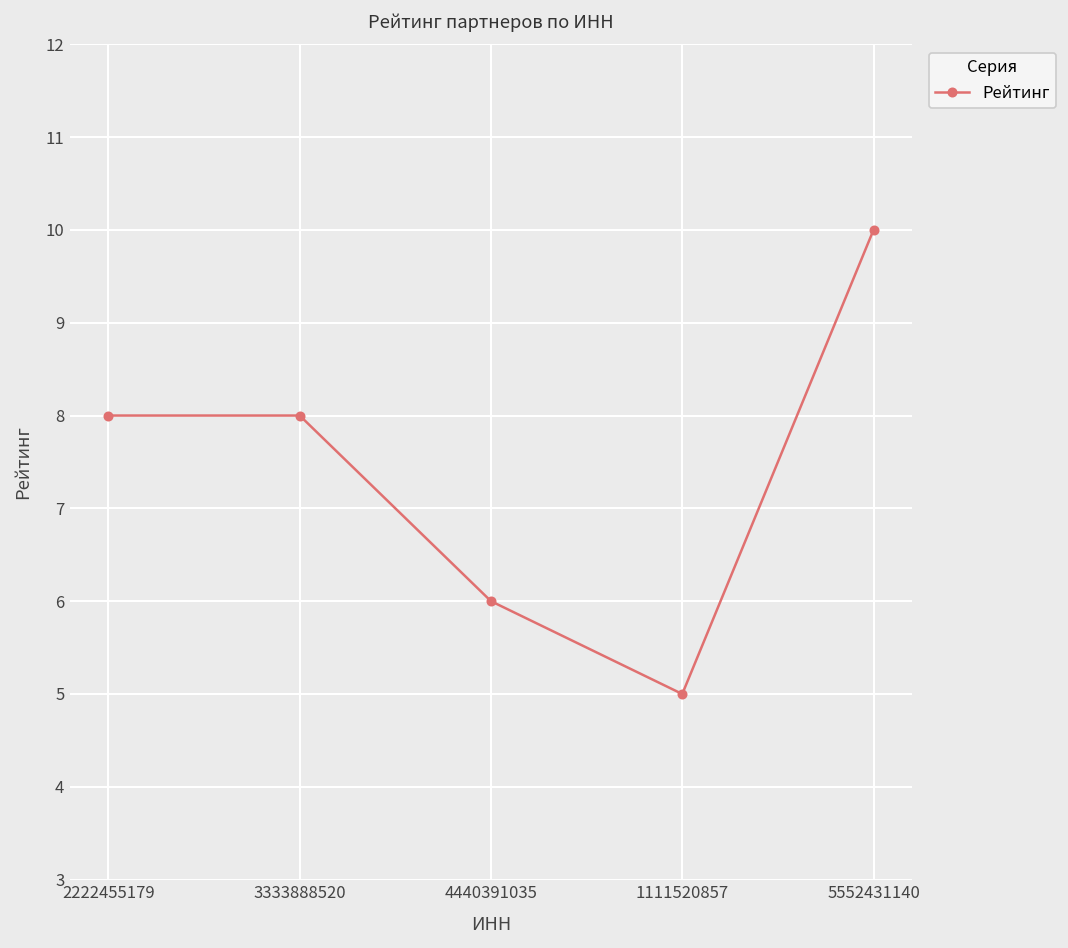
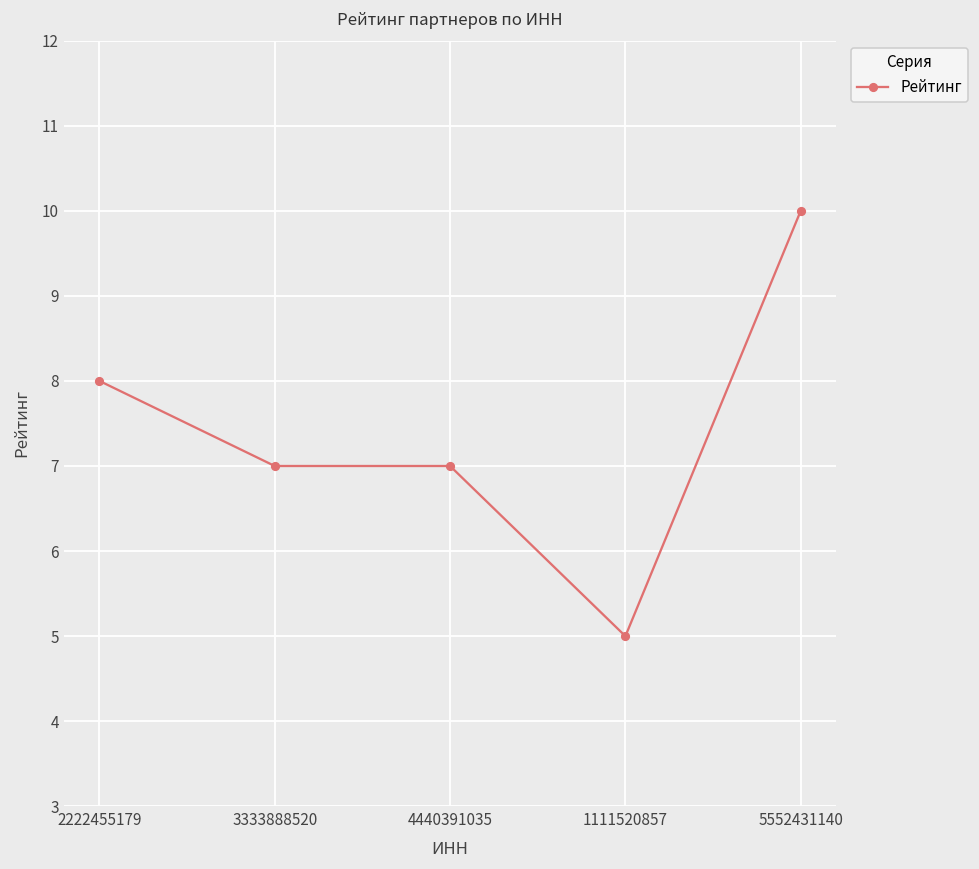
3333888520: 8 -> 7
4440391035: 6 -> 7
